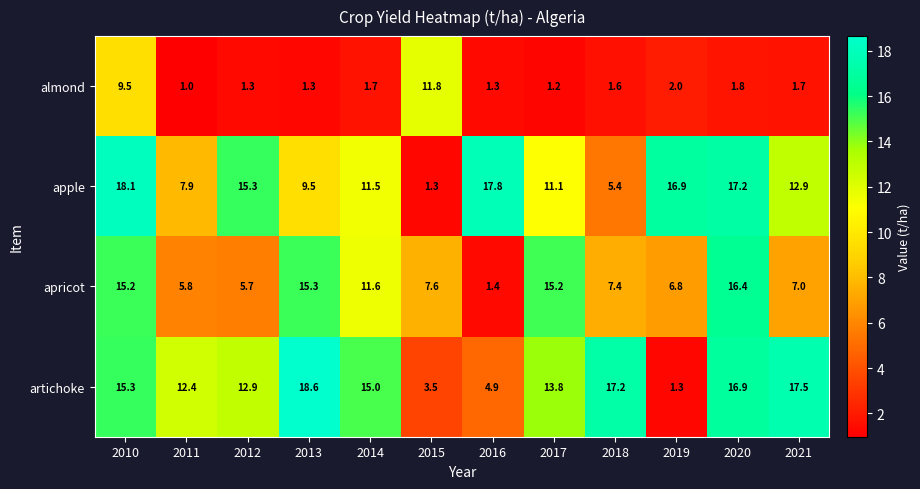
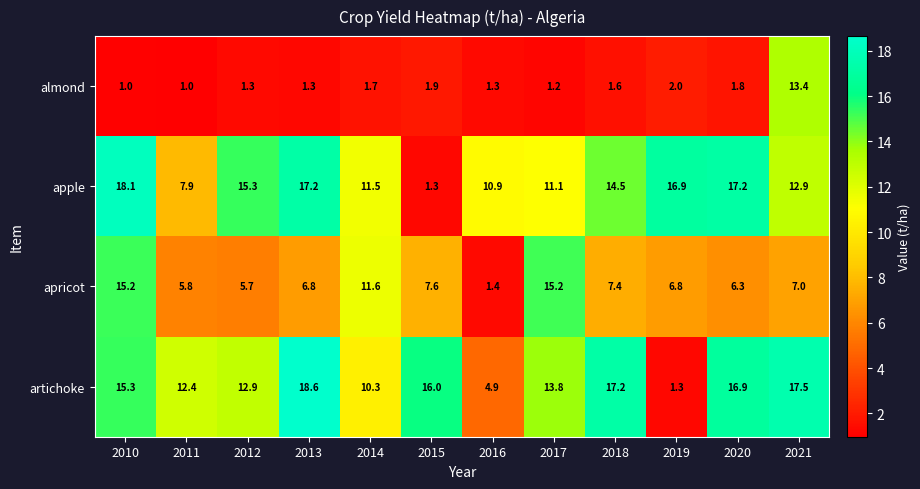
almond, 2010: 9.5 -> 1.0
almond, 2015: 11.8 -> 1.9
almond, 2021: 1.7 -> 13.4
apple, 2013: 9.5 -> 17.2
apple, 2016: 17.8 -> 10.9
apple, 2018: 5.4 -> 14.5
apricot, 2013: 15.3 -> 6.8
apricot, 2020: 16.4 -> 6.3
artichoke, 2014: 15.0 -> 10.3
artichoke, 2015: 3.5 -> 16.0
